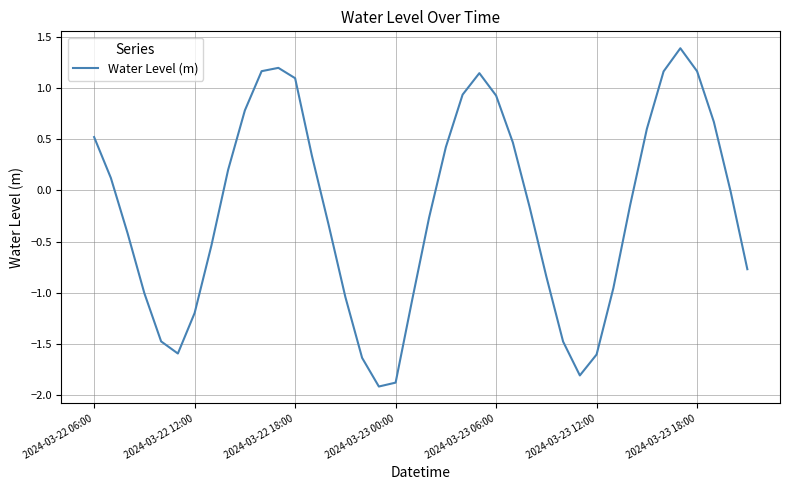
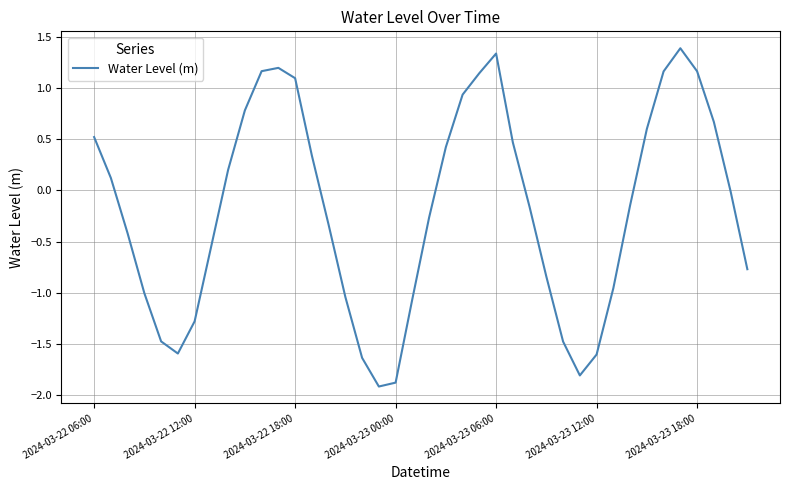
2024-03-22 12:00: -1.20 -> -1.28
2024-03-23 06:00: 0.93 -> 1.34
